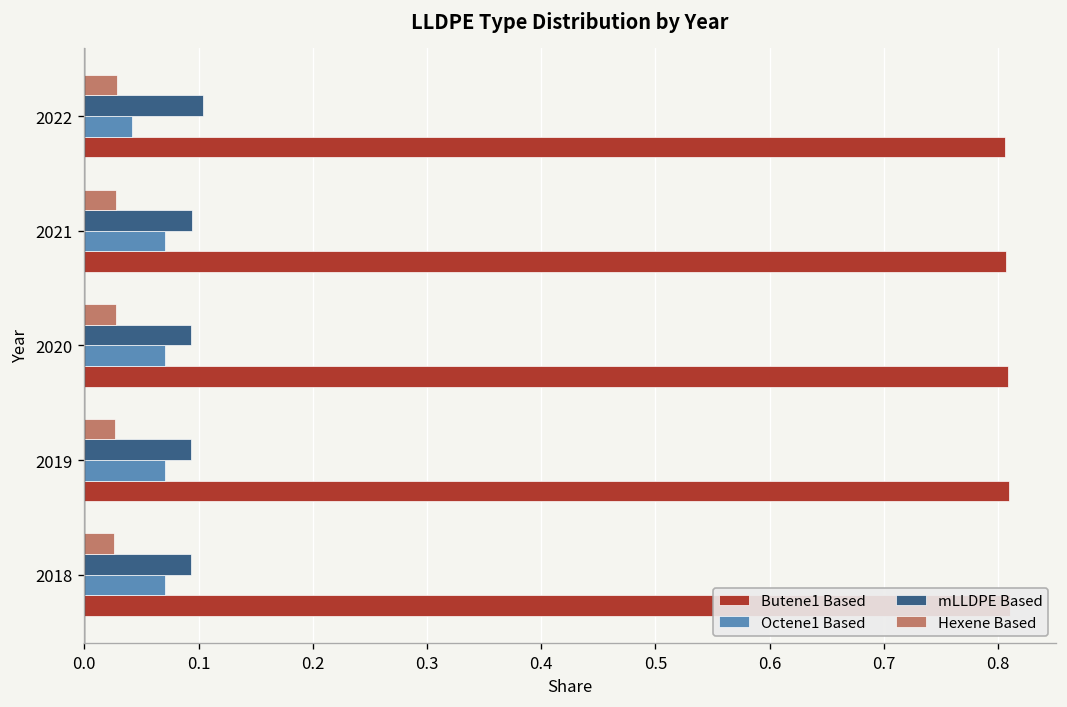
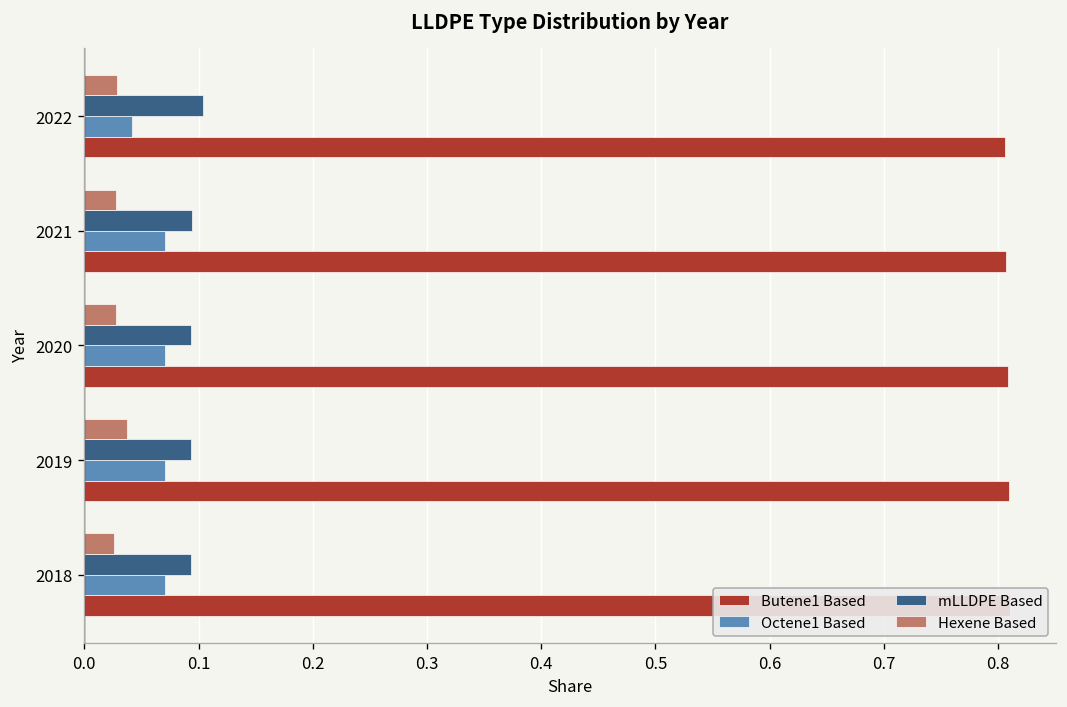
Hexene Based, 2019: 0.03 -> 0.04
